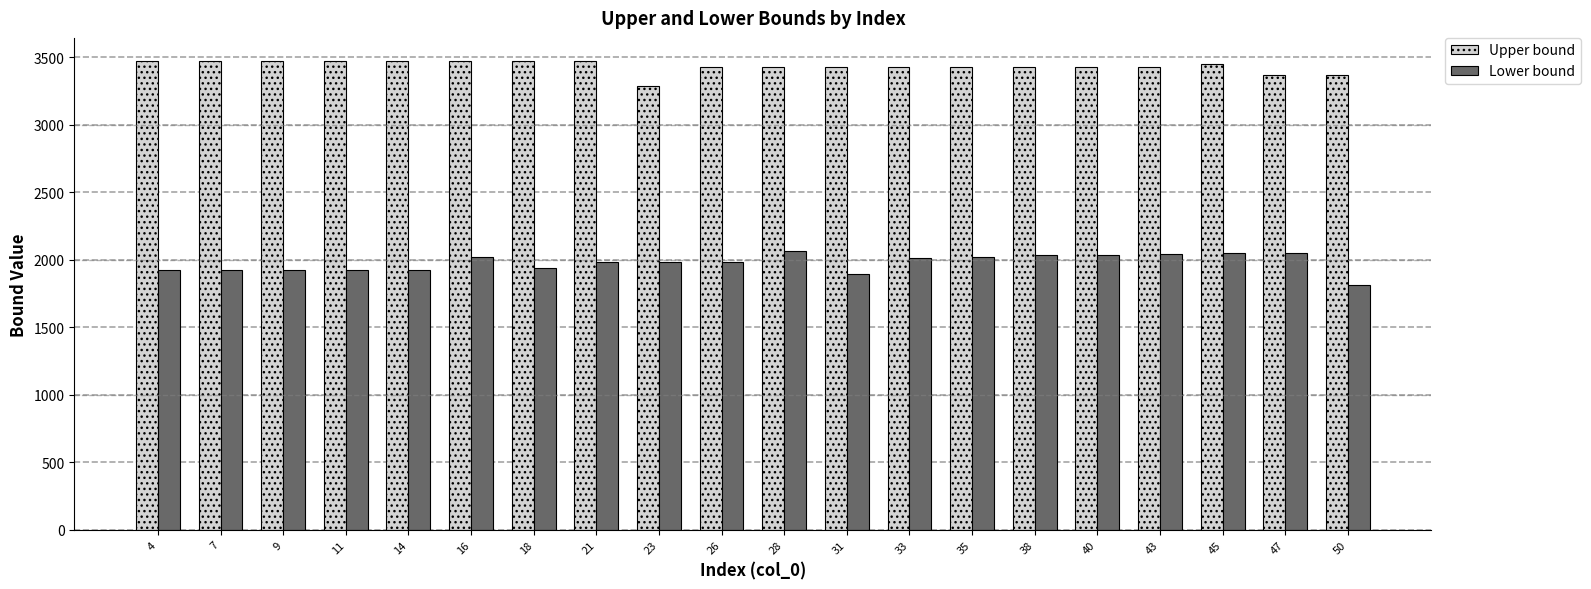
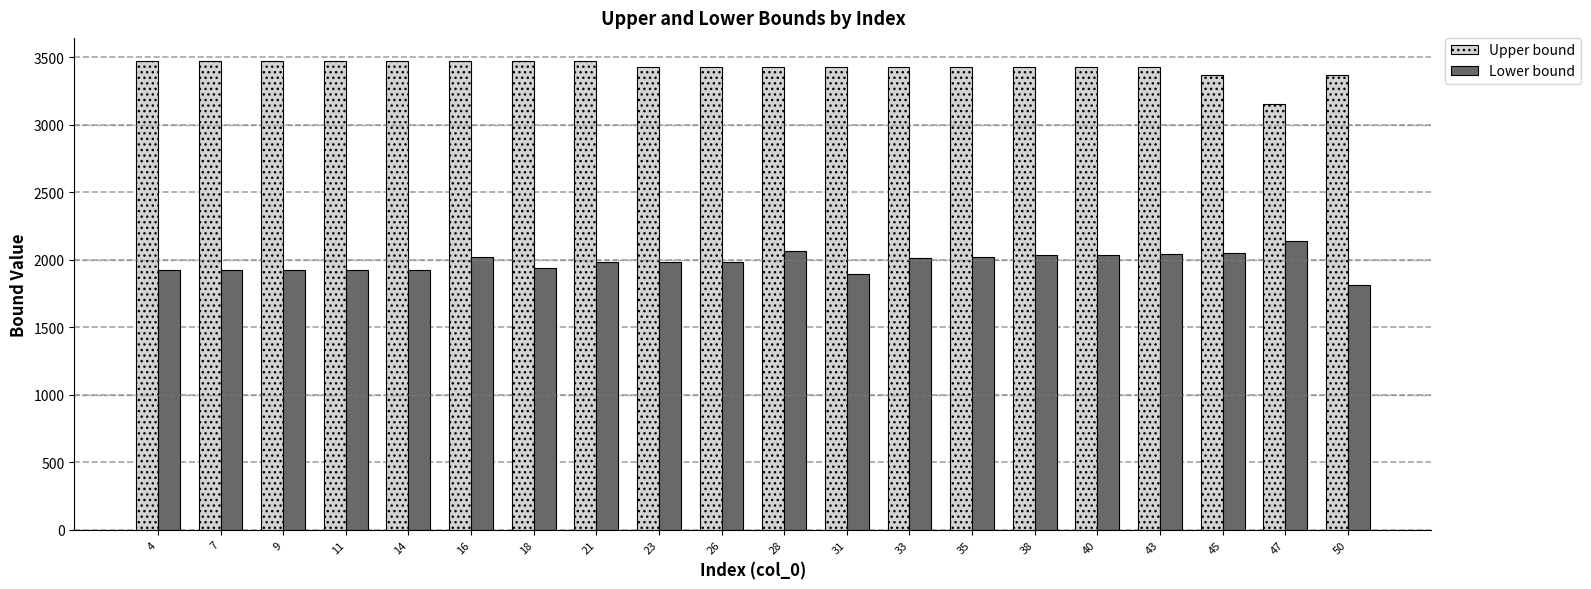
Upper bound, 23: 3290 -> 3430
Upper bound, 45: 3450 -> 3370
Upper bound, 47: 3370 -> 3160
Lower bound, 47: 2050 -> 2140
